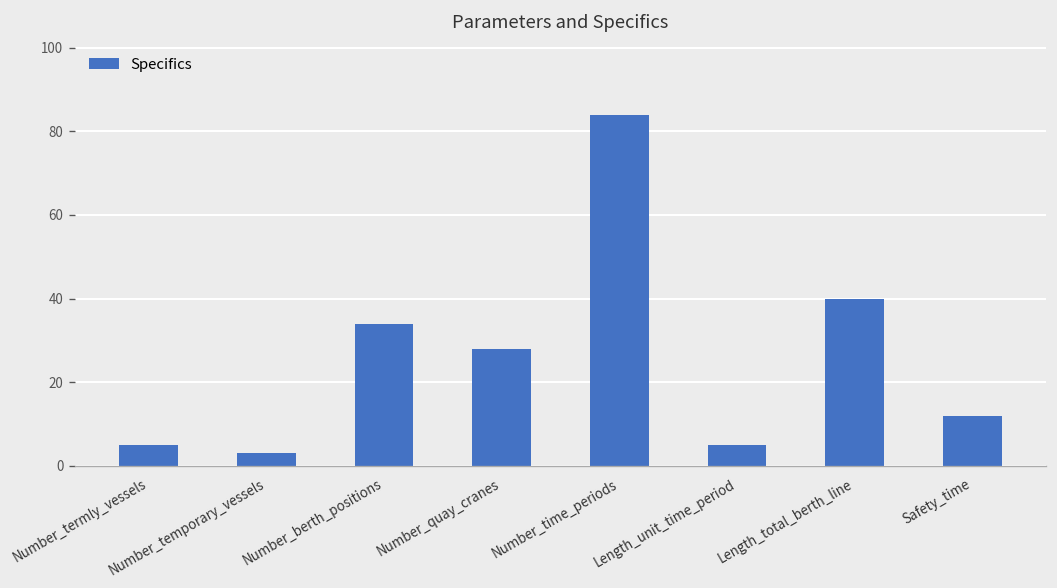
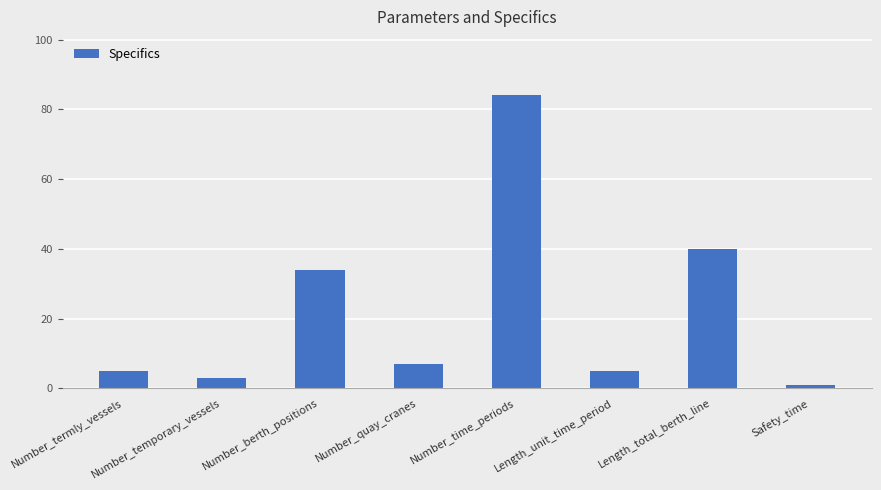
Number_quay_cranes: 28 -> 7
Safety_time: 12 -> 1
